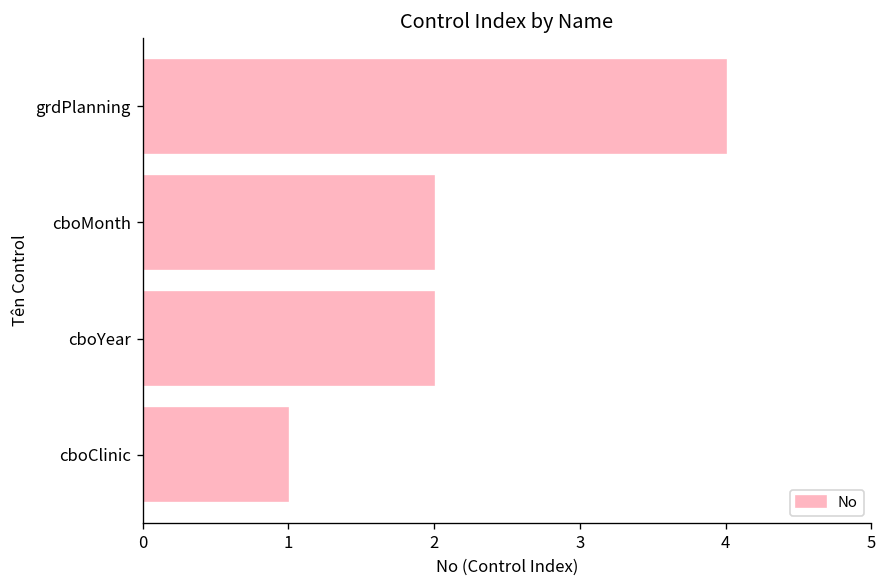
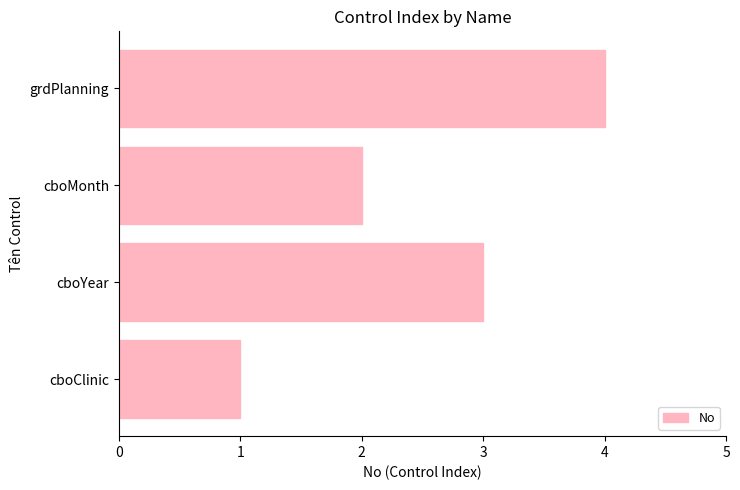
cboYear: 2 -> 3
